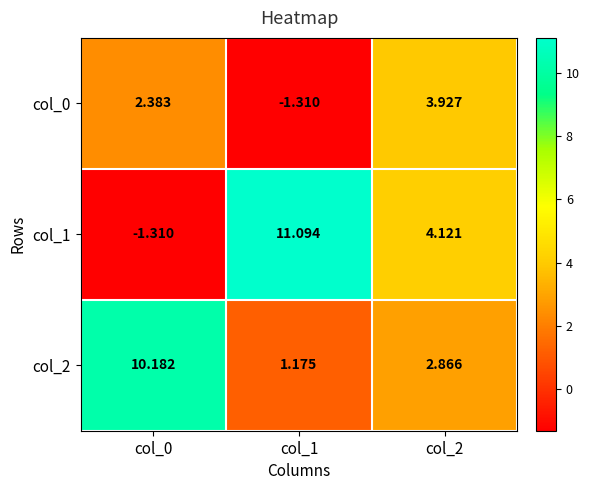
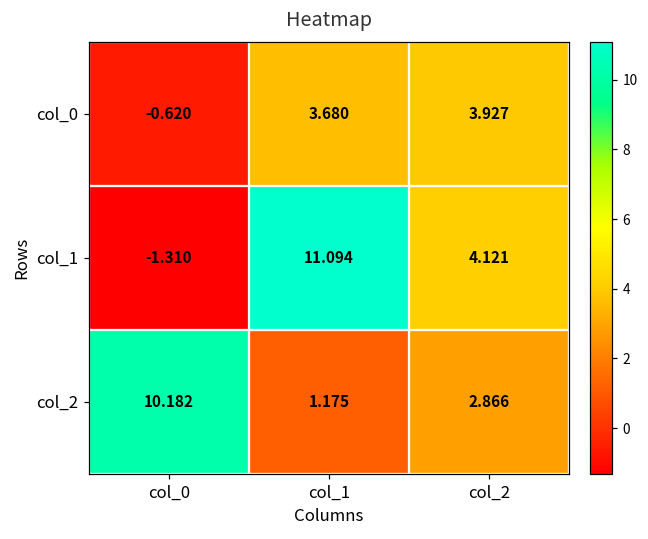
col_0, col_0: 2.383 -> -0.620
col_0, col_1: -1.310 -> 3.680
